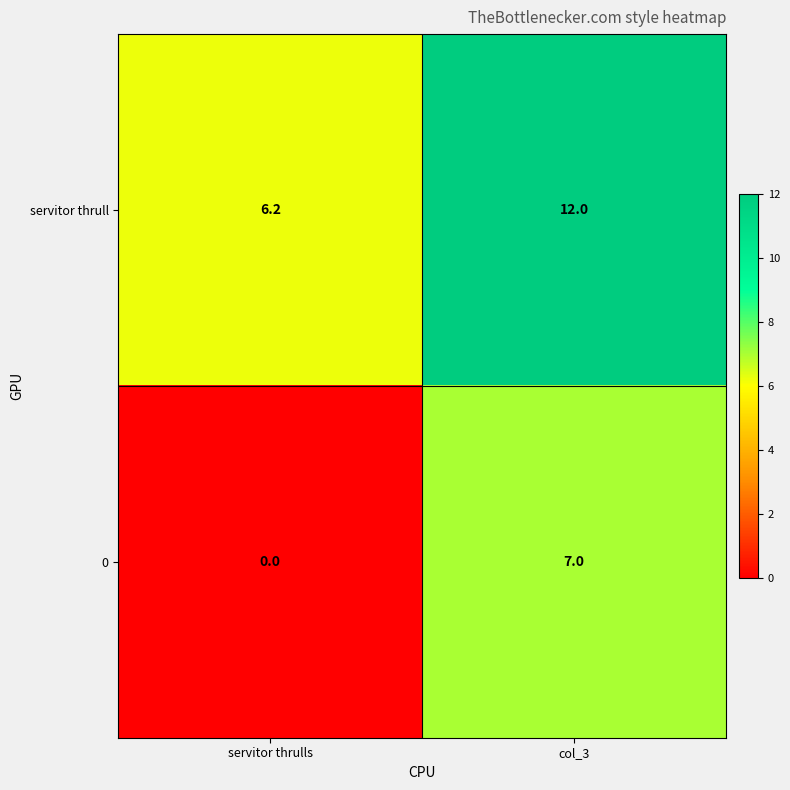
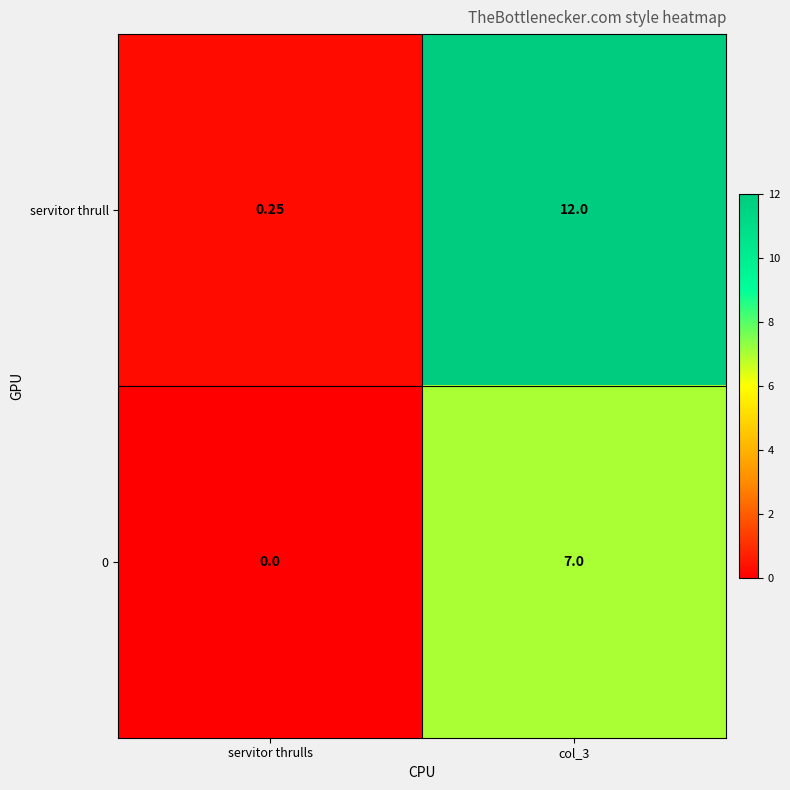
servitor thrull, servitor thrulls: 6.2 -> 0.25
